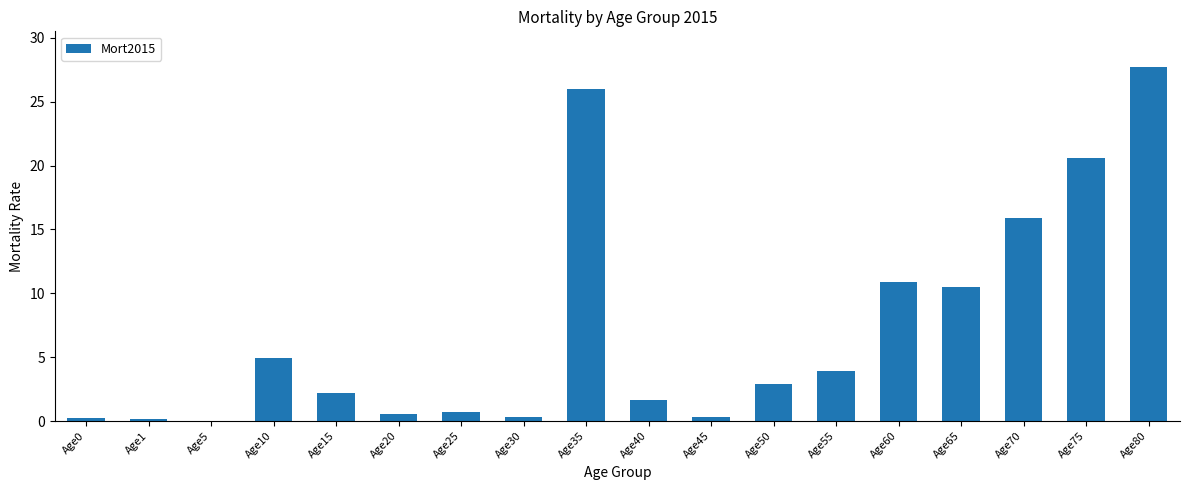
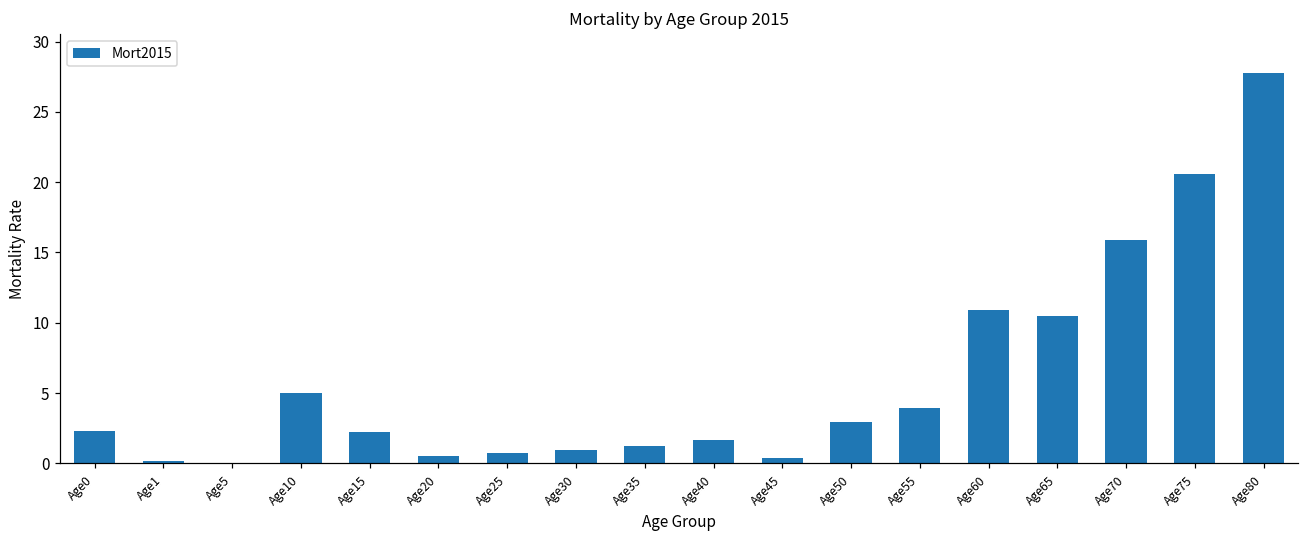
Age0: 0.3 -> 2.3
Age30: 0.3 -> 1.0
Age35: 26.0 -> 1.2
